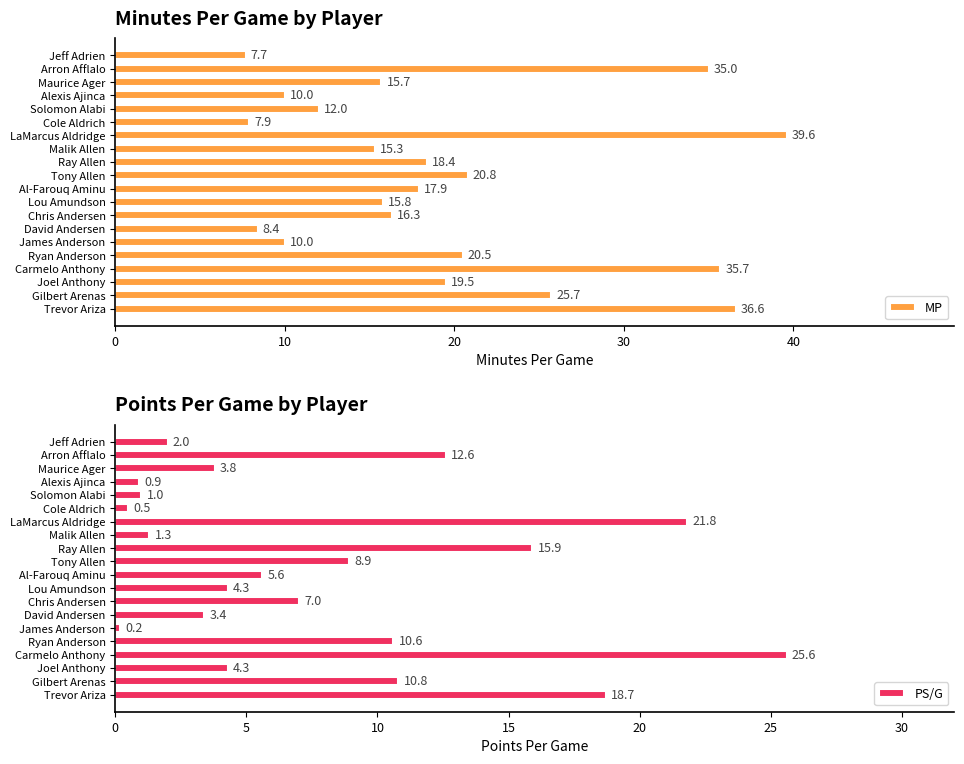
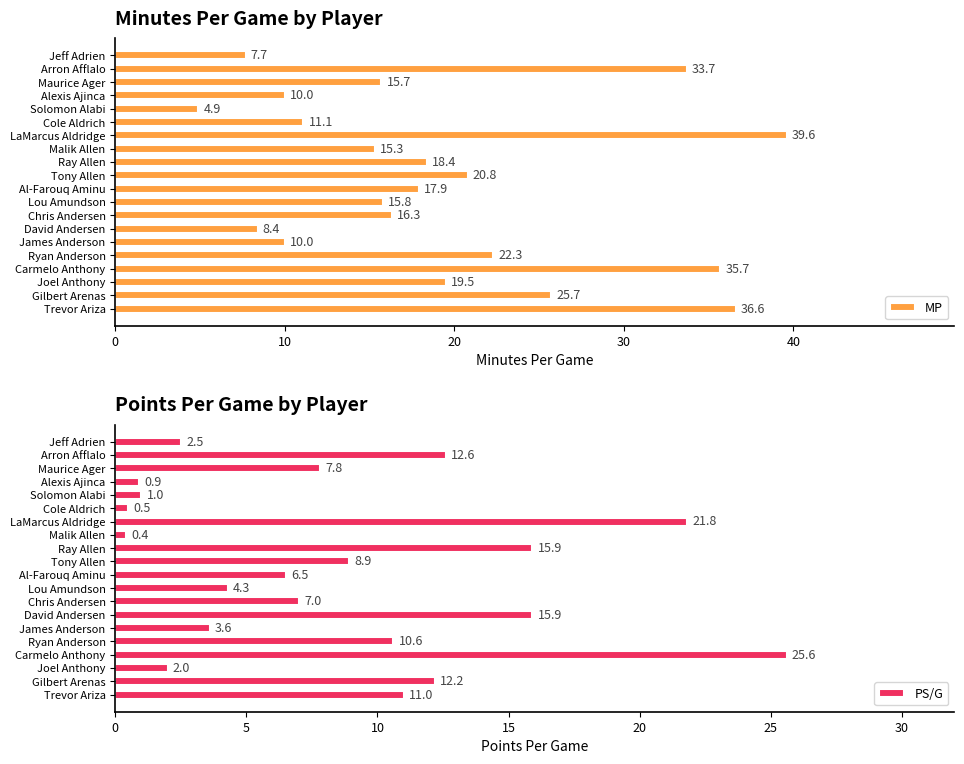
Minutes Per Game by Player, Arron Afflalo: 35.0 -> 33.7
Minutes Per Game by Player, Solomon Alabi: 12.0 -> 4.9
Minutes Per Game by Player, Cole Aldrich: 7.9 -> 11.1
Minutes Per Game by Player, Ryan Anderson: 20.5 -> 22.3
Points Per Game by Player, Jeff Adrien: 2.0 -> 2.5
Points Per Game by Player, Maurice Ager: 3.8 -> 7.8
Points Per Game by Player, Malik Allen: 1.3 -> 0.4
Points Per Game by Player, Al-Farouq Aminu: 5.6 -> 6.5
Points Per Game by Player, David Andersen: 3.4 -> 15.9
Points Per Game by Player, James Anderson: 0.2 -> 3.6
Points Per Game by Player, Joel Anthony: 4.3 -> 2.0
Points Per Game by Player, Gilbert Arenas: 10.8 -> 12.2
Points Per Game by Player, Trevor Ariza: 18.7 -> 11.0
